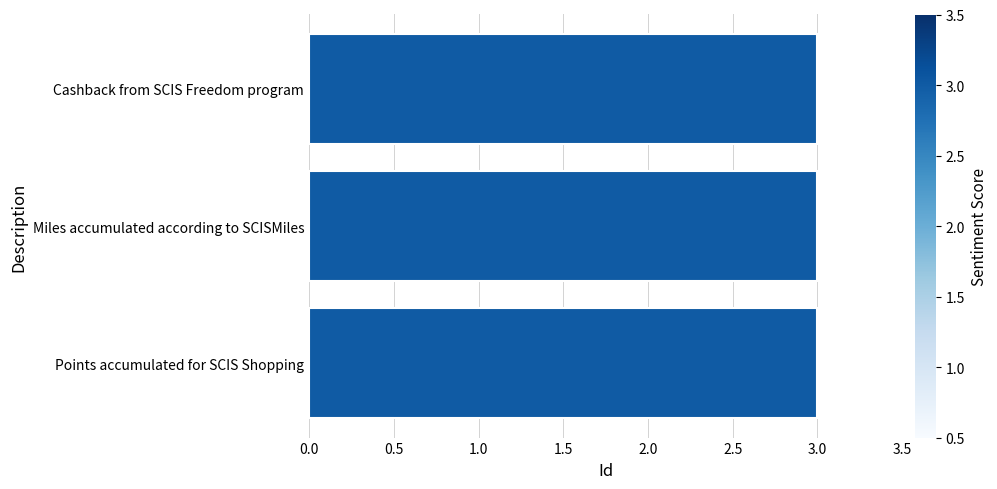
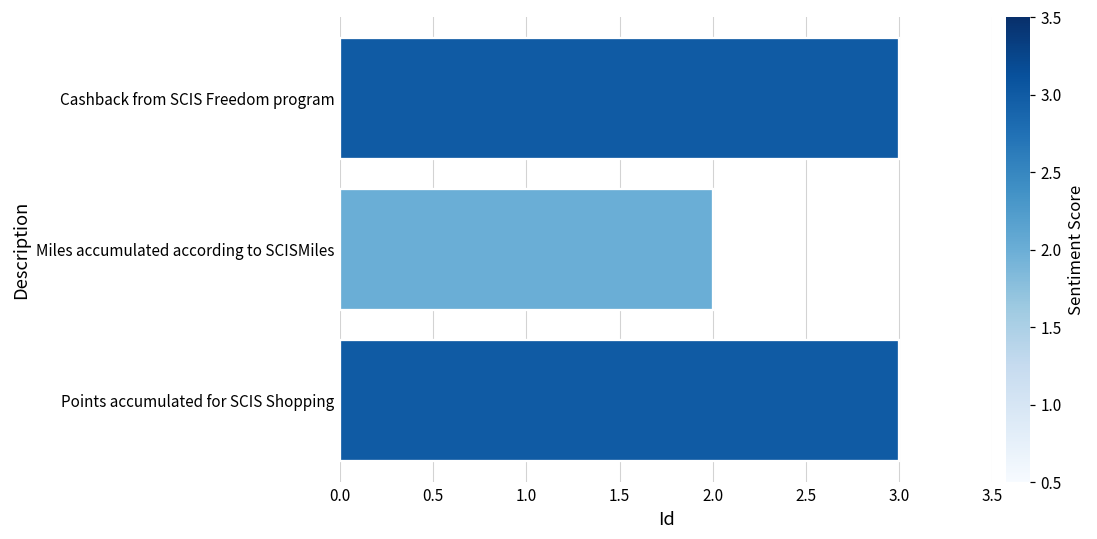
Miles accumulated according to SCISMiles: 3 -> 2
